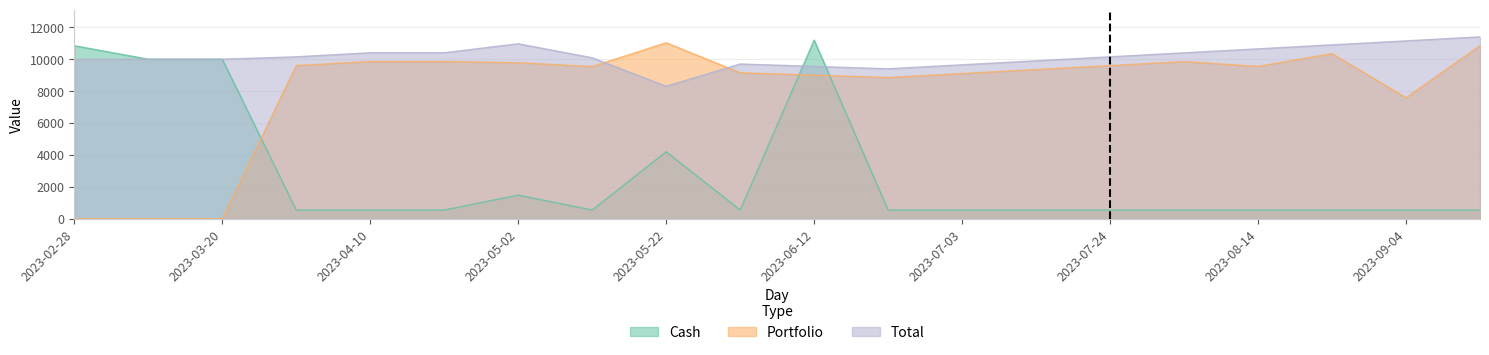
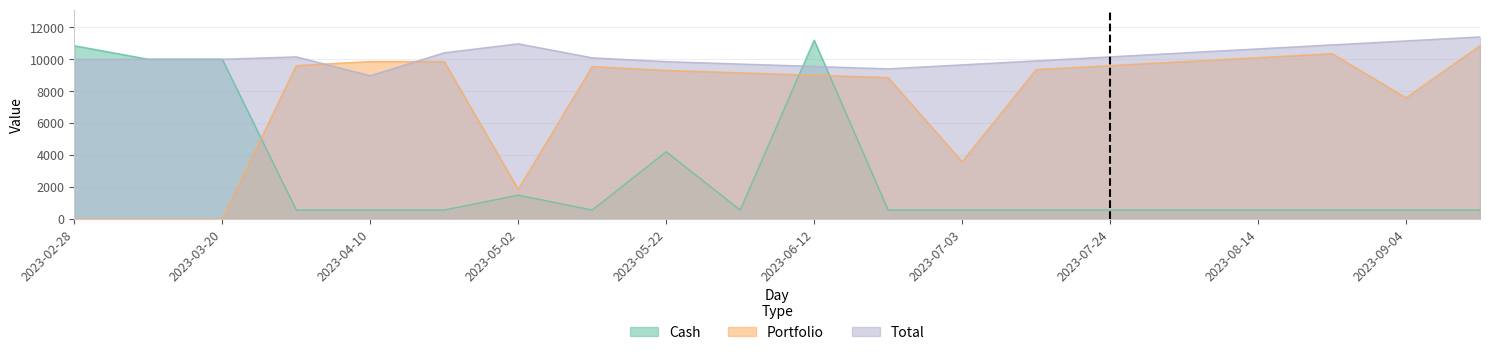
Total, 2023-04-10: 10400 -> 9000
Portfolio, 2023-05-02: 9800 -> 1900
Portfolio, 2023-05-22: 11000 -> 9300
Total, 2023-05-22: 8300 -> 9800
Portfolio, 2023-07-03: 9100 -> 3600
Portfolio, 2023-08-14: 9500 -> 10100
